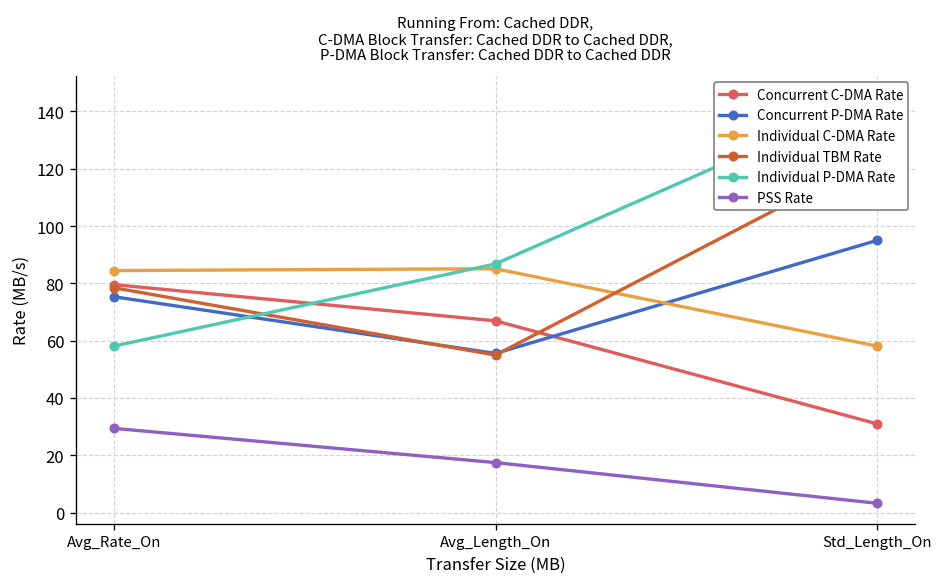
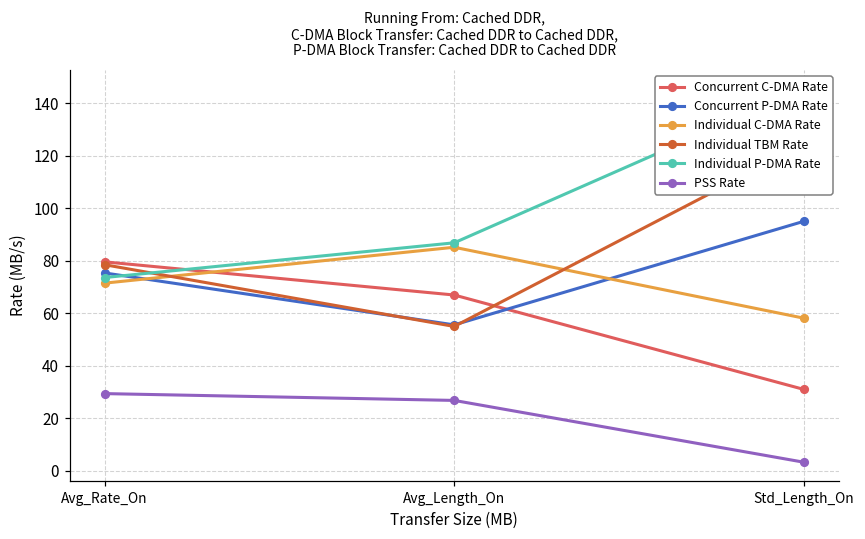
Individual C-DMA Rate, Avg_Rate_On: 84 -> 71
Individual P-DMA Rate, Avg_Rate_On: 58 -> 74
PSS Rate, Avg_Length_On: 17 -> 27
